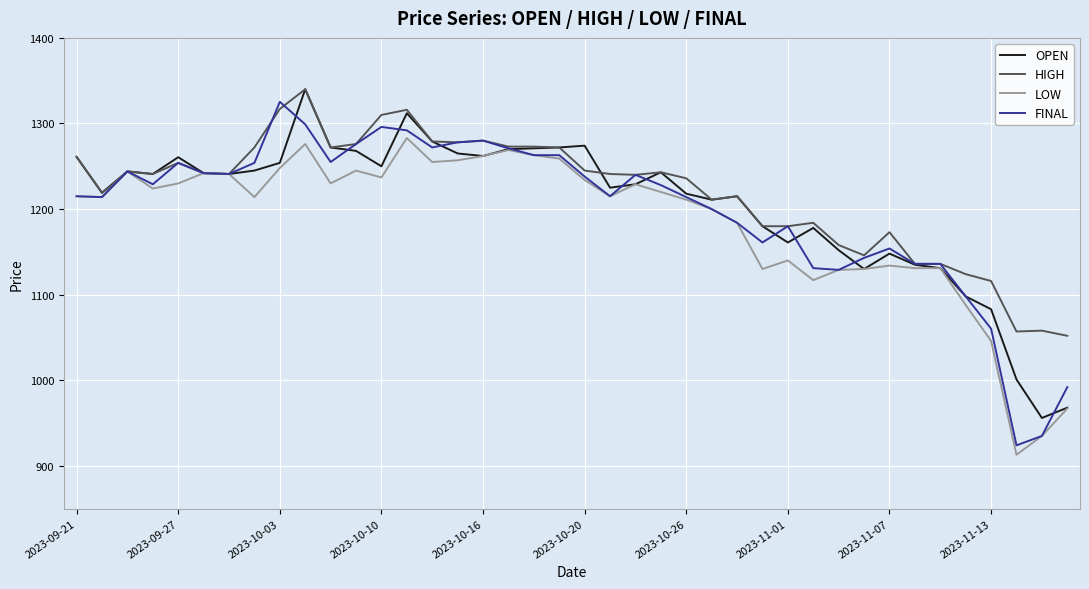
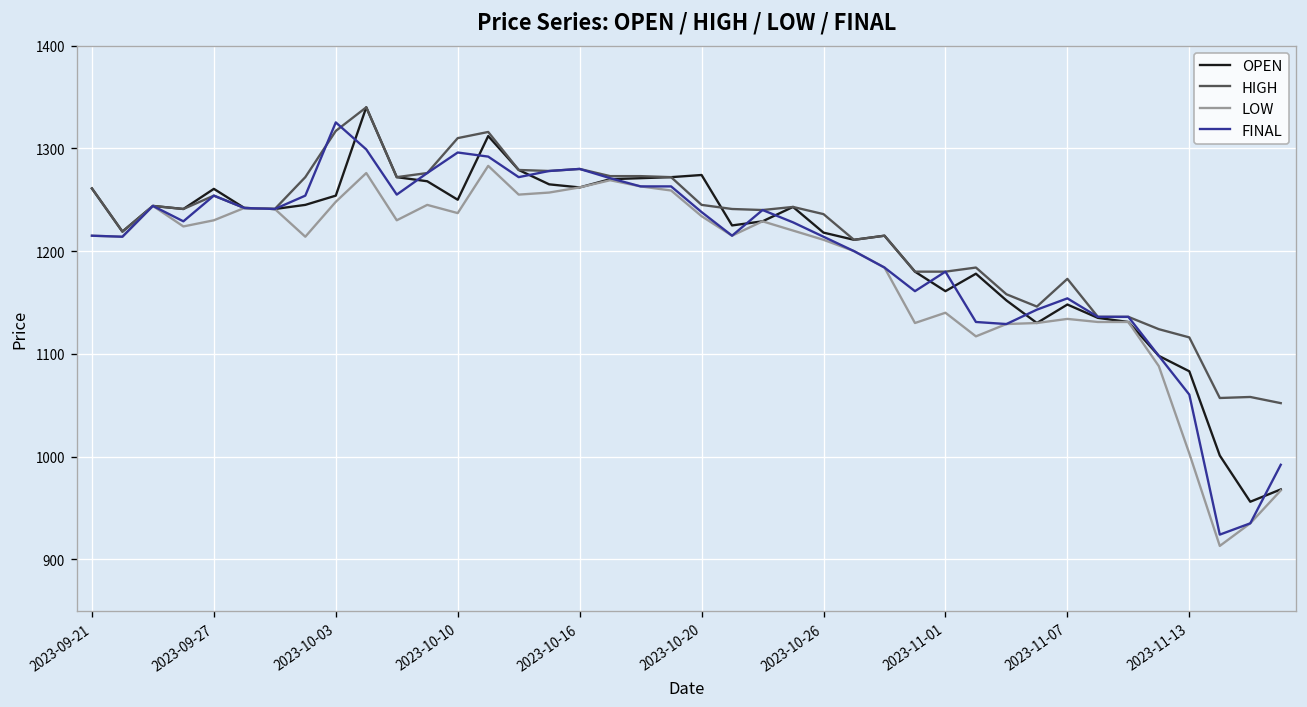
LOW, 2023-11-13: 1050 -> 1000
